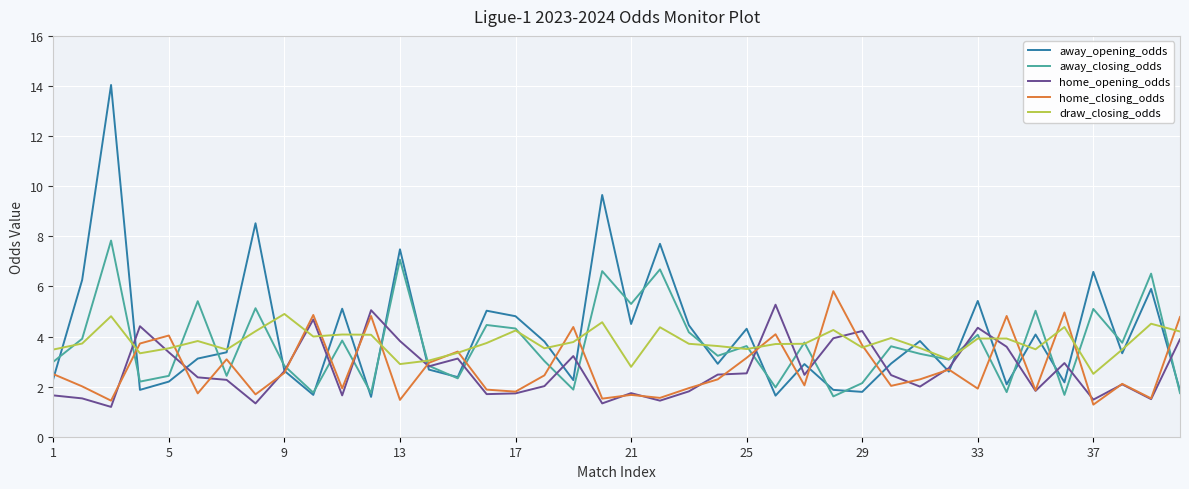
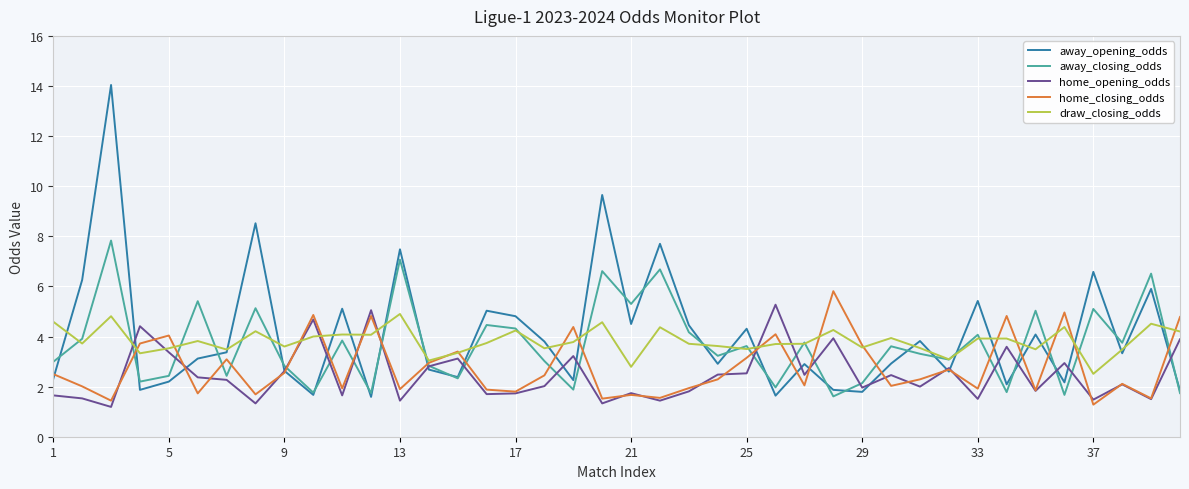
draw_closing_odds, 1: 3.5 -> 4.6
draw_closing_odds, 9: 4.9 -> 3.6
home_opening_odds, 13: 3.8 -> 1.4
home_closing_odds, 13: 1.5 -> 1.9
draw_closing_odds, 13: 2.9 -> 4.9
home_opening_odds, 29: 4.2 -> 2.0
home_opening_odds, 33: 4.4 -> 1.5
